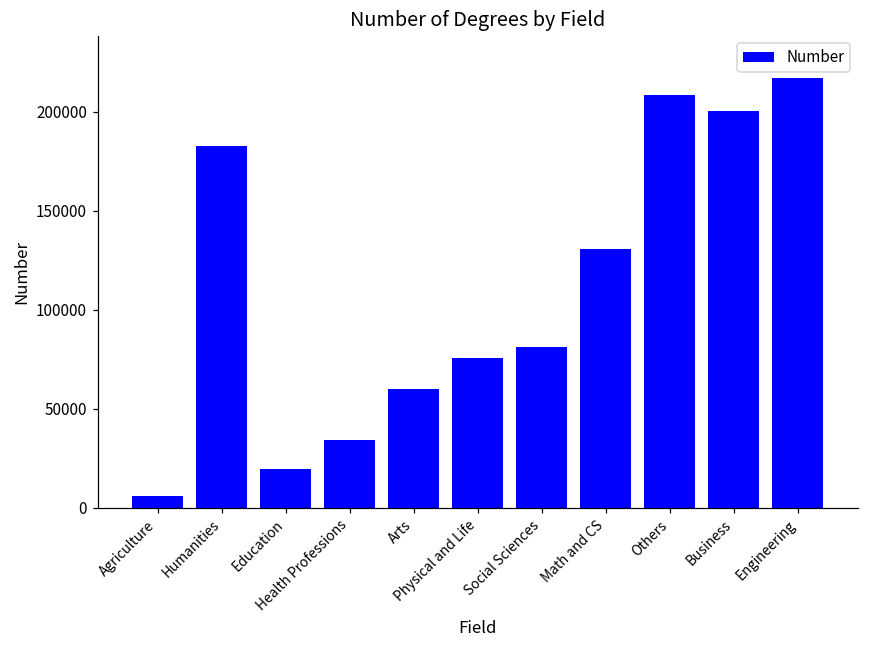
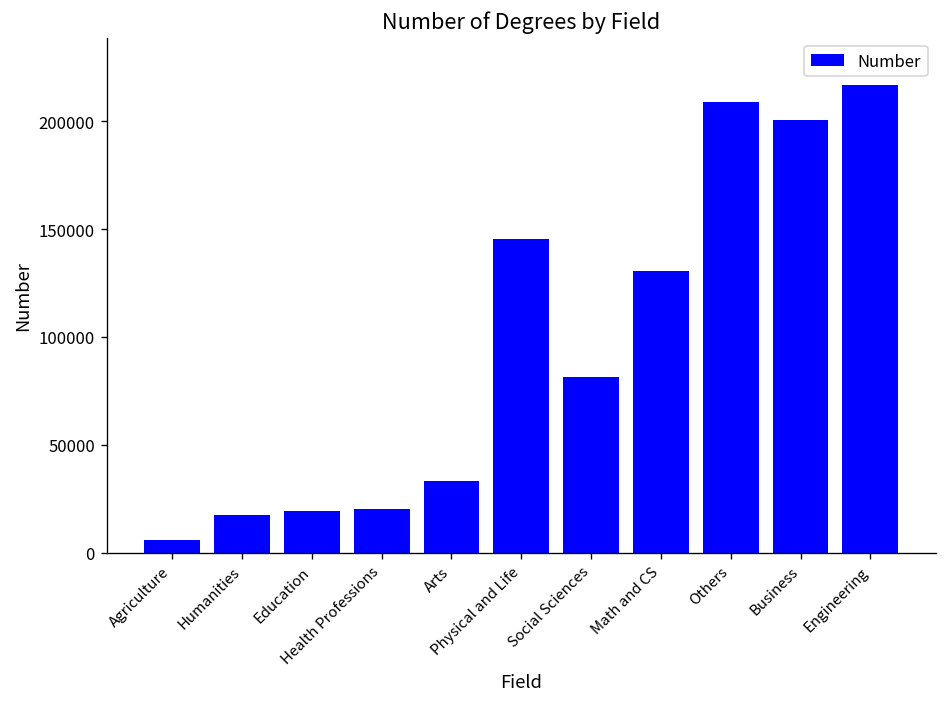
Humanities: 183000 -> 18000
Health Professions: 34000 -> 20000
Arts: 60000 -> 33000
Physical and Life: 75000 -> 146000
